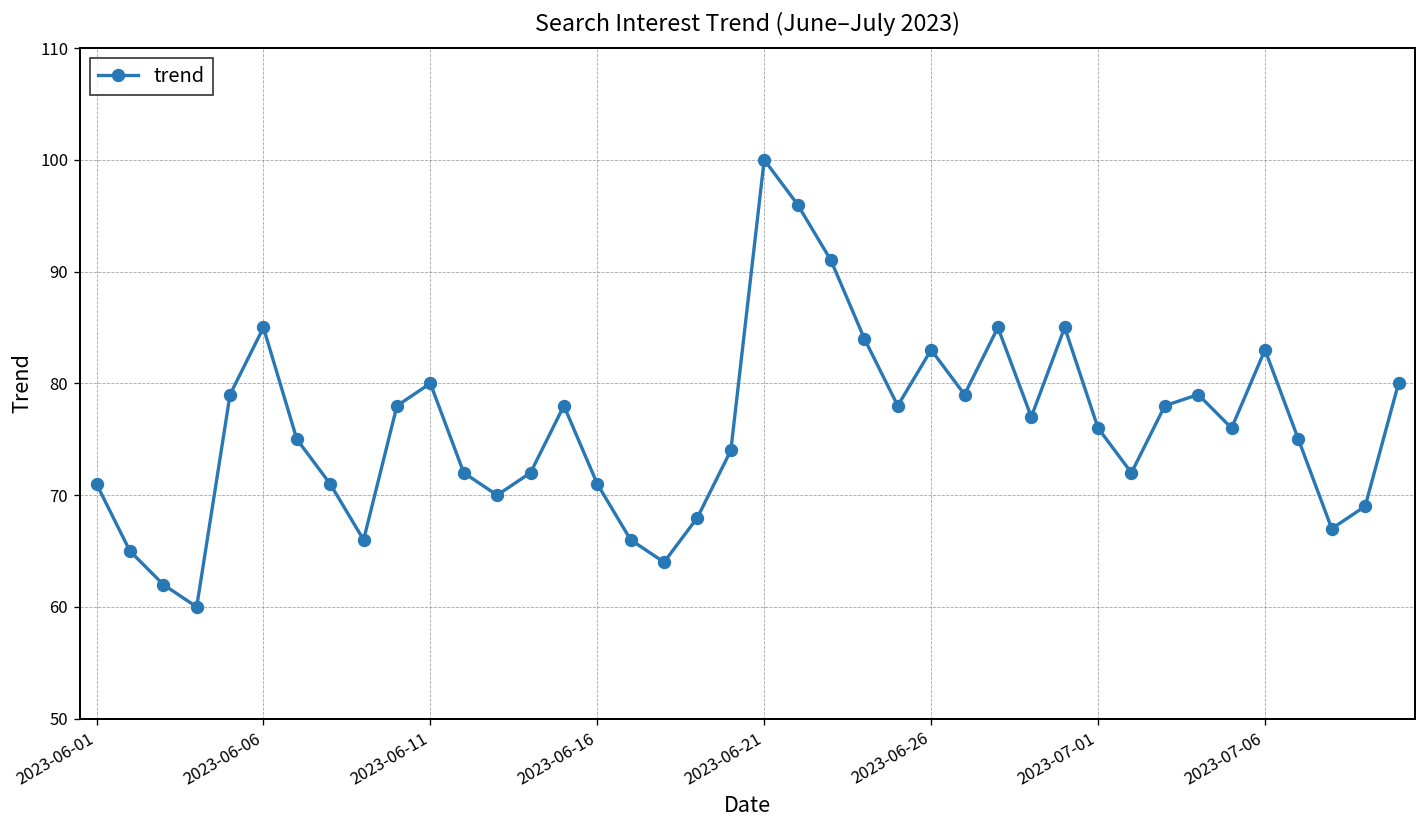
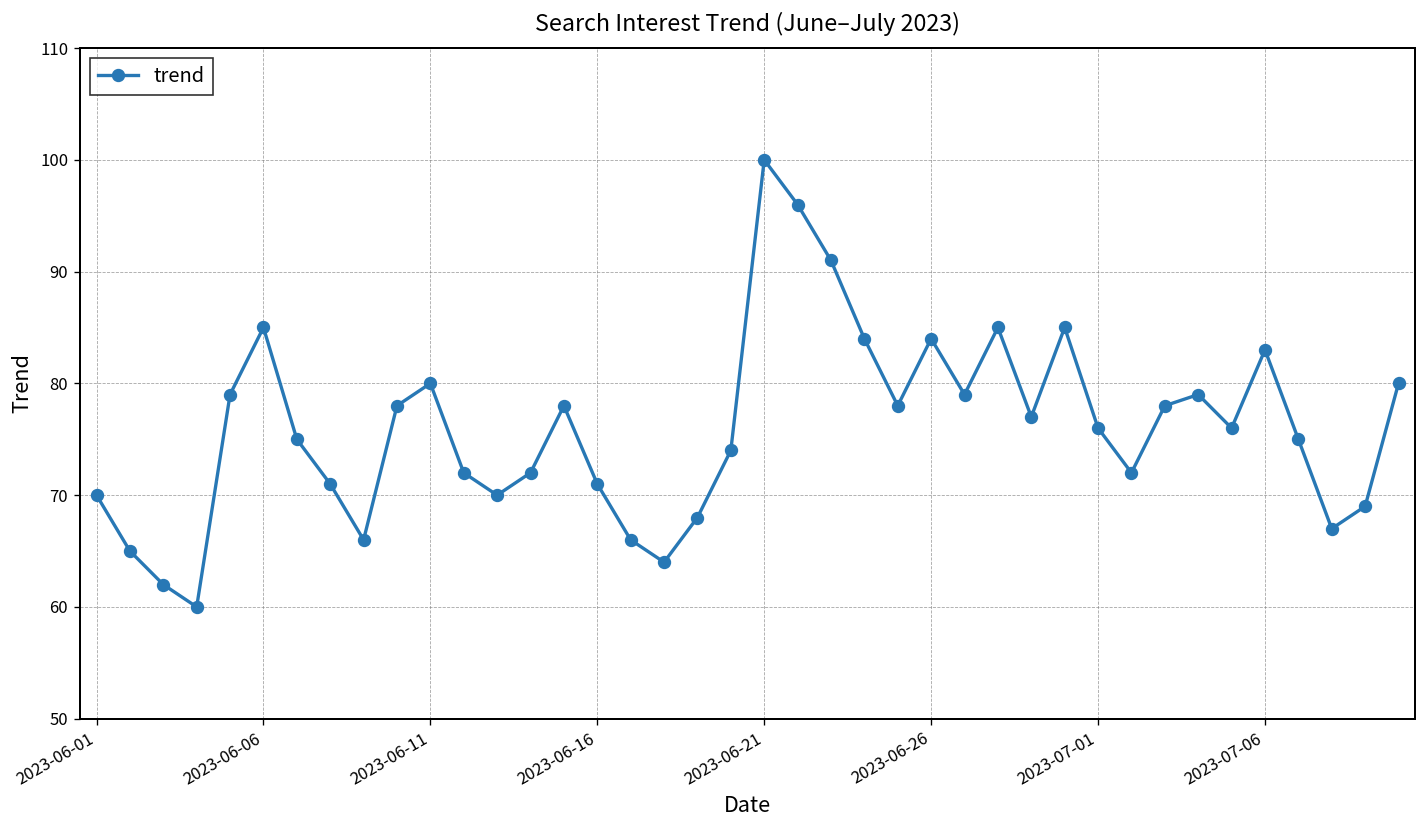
2023-06-01: 71 -> 70
2023-06-26: 83 -> 84
